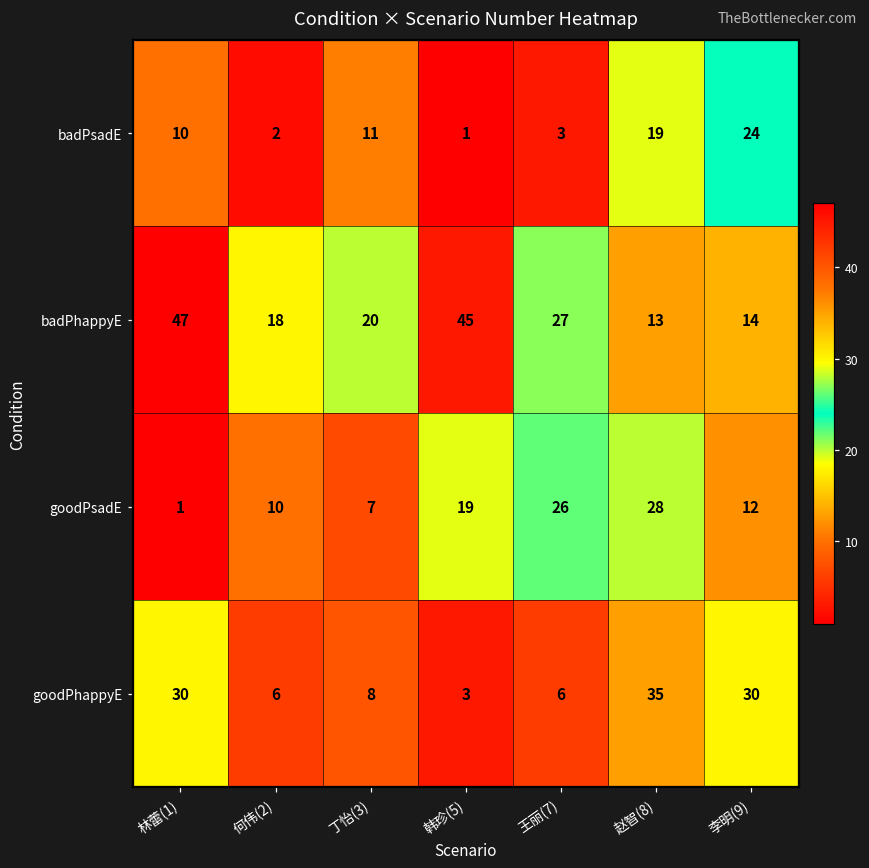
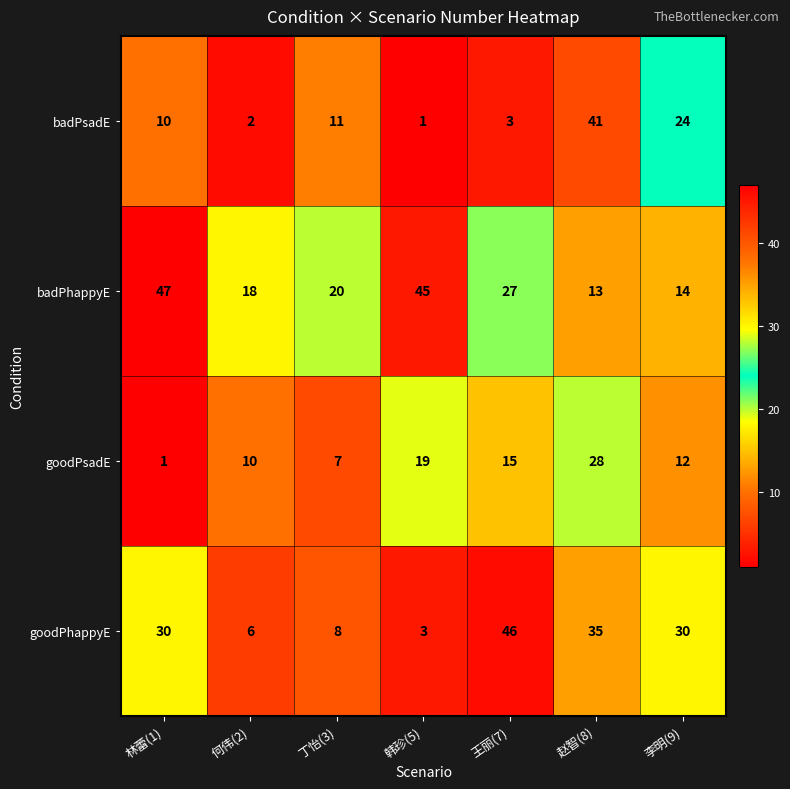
badPsadE, 赵智(8): 19 -> 41
goodPsadE, 王丽(7): 26 -> 15
goodPhappyE, 王丽(7): 6 -> 46
